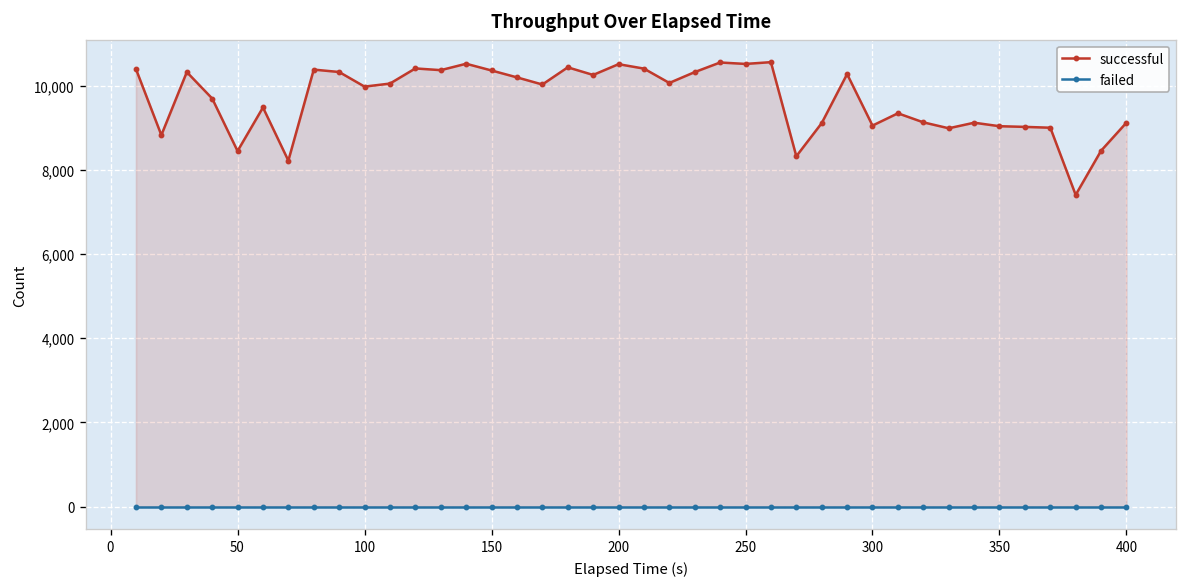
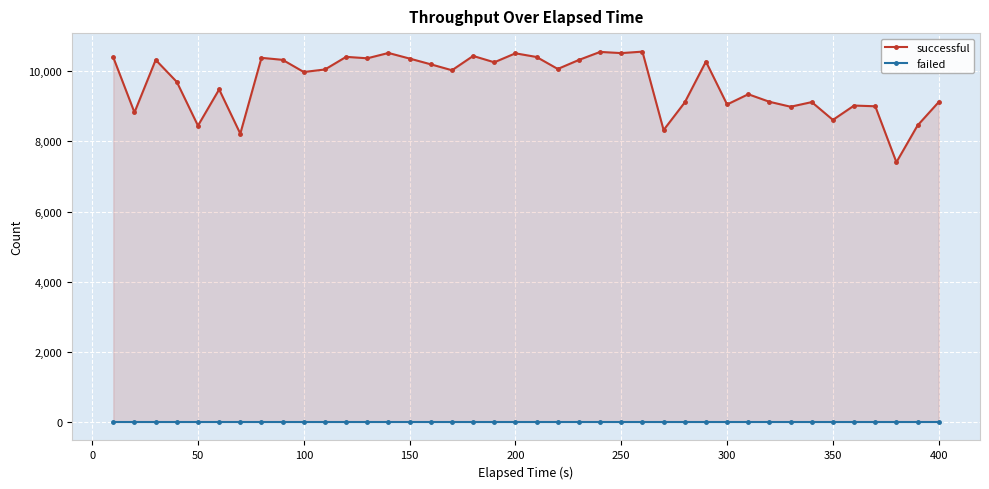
successful, 350: 9,000 -> 8,600
